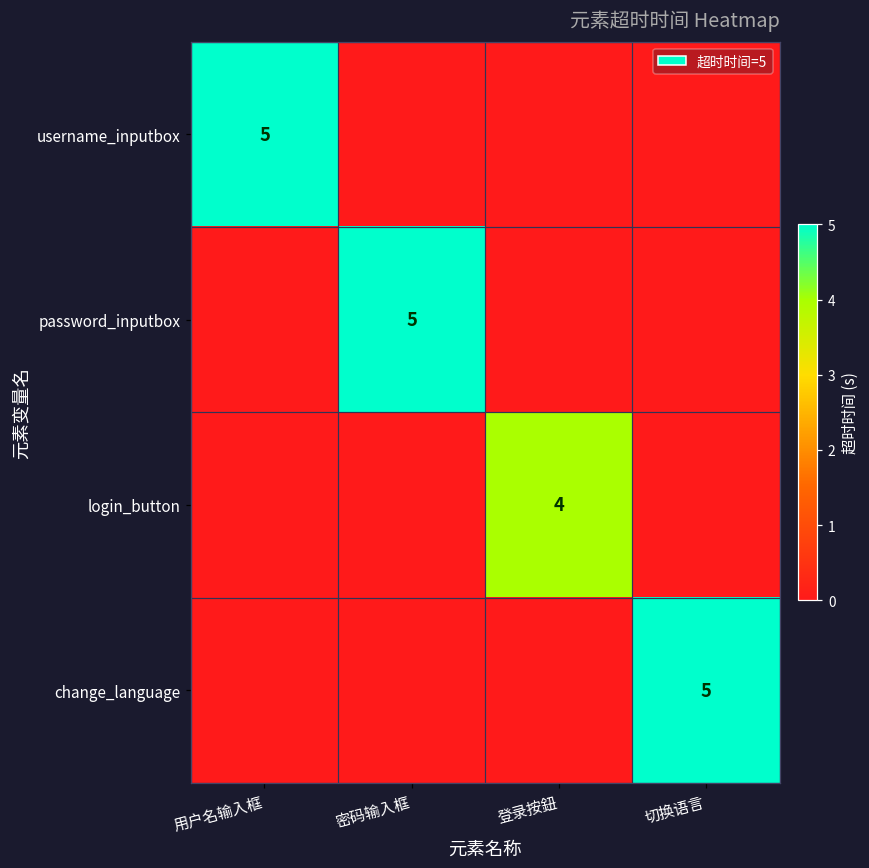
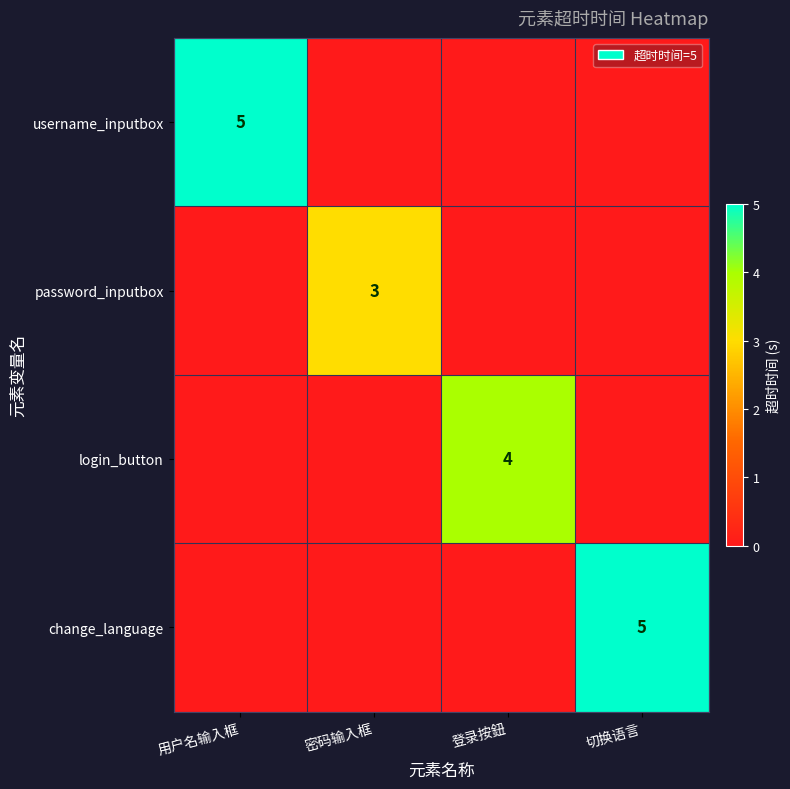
password_inputbox, 密码输入框: 5 -> 3
